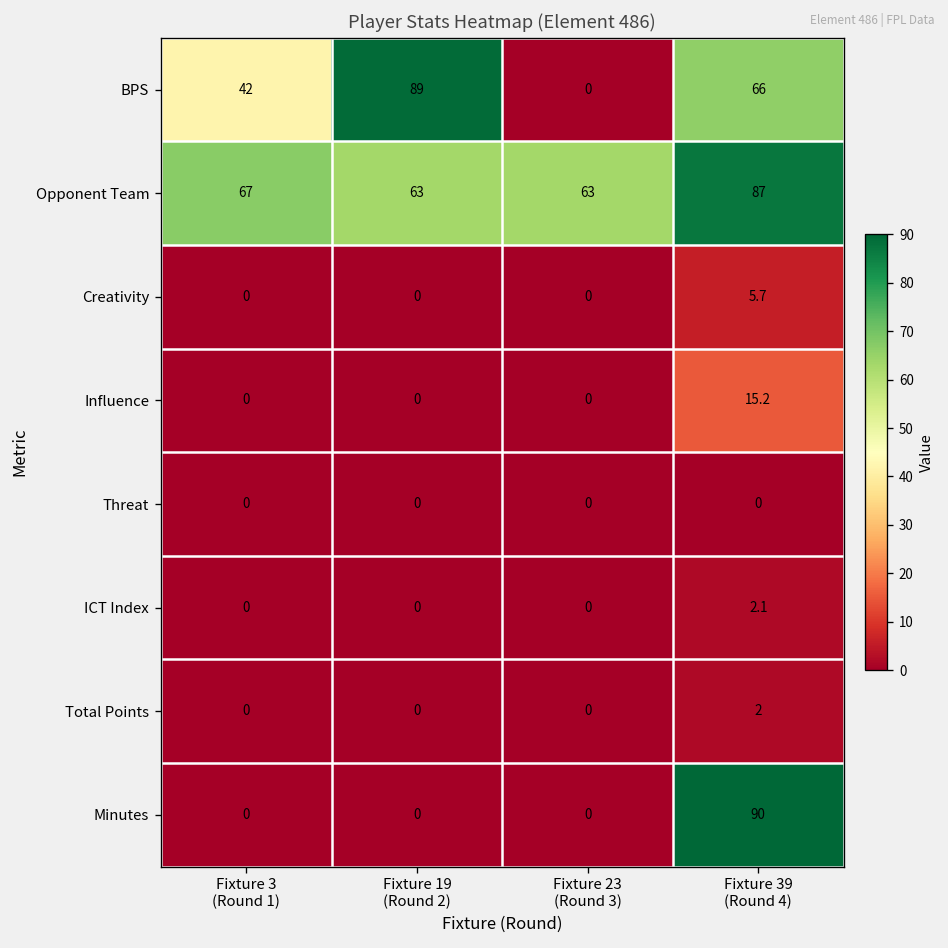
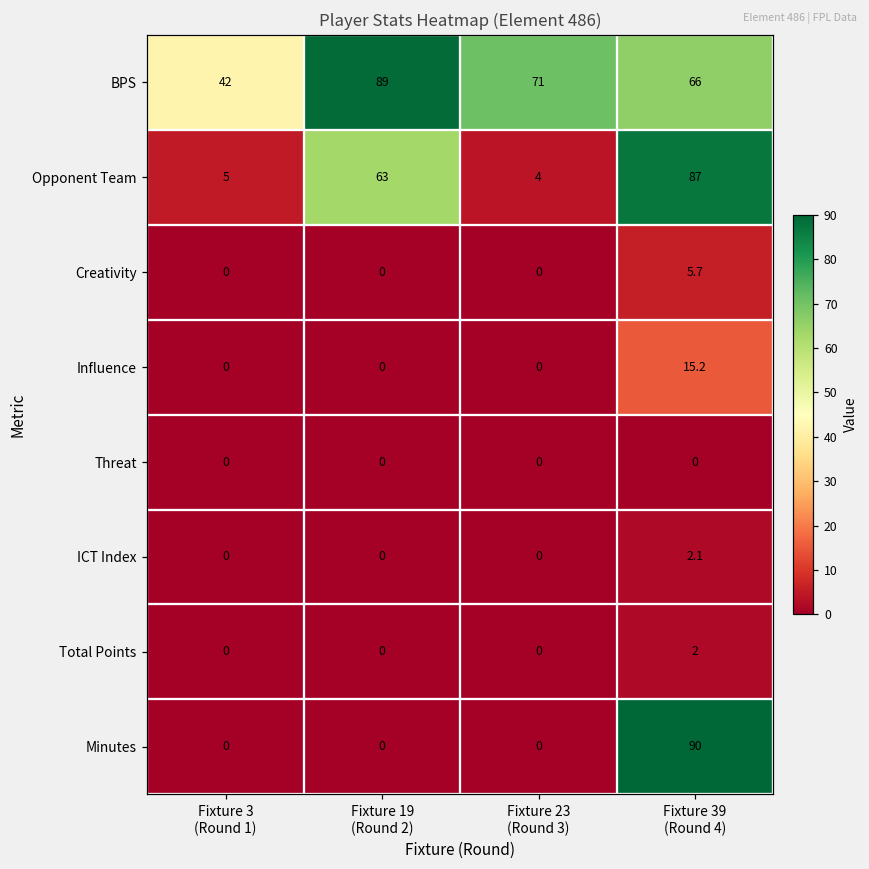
BPS, Fixture 23 (Round 3): 0 -> 71
Opponent Team, Fixture 3 (Round 1): 67 -> 5
Opponent Team, Fixture 23 (Round 3): 63 -> 4
